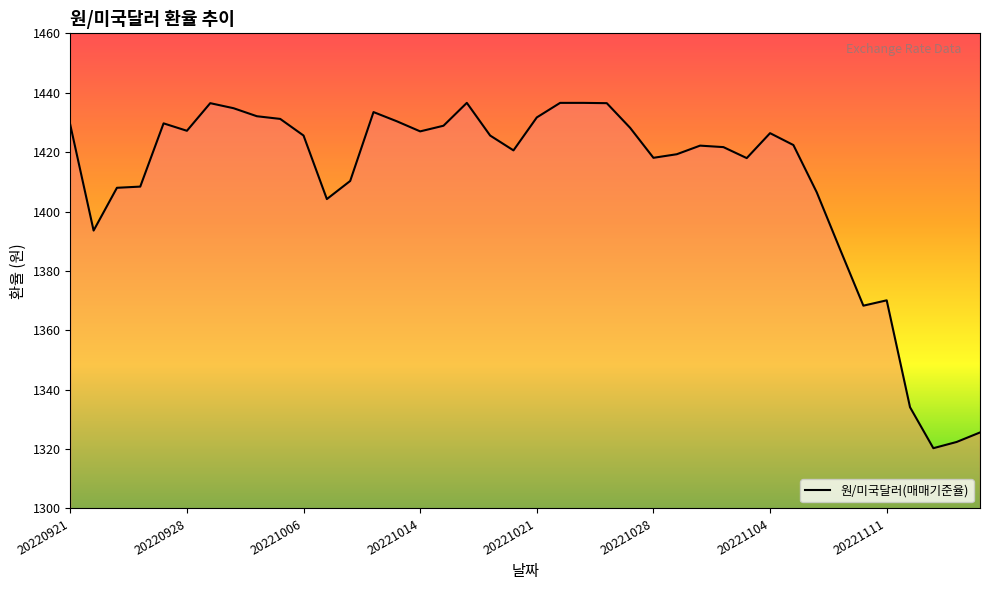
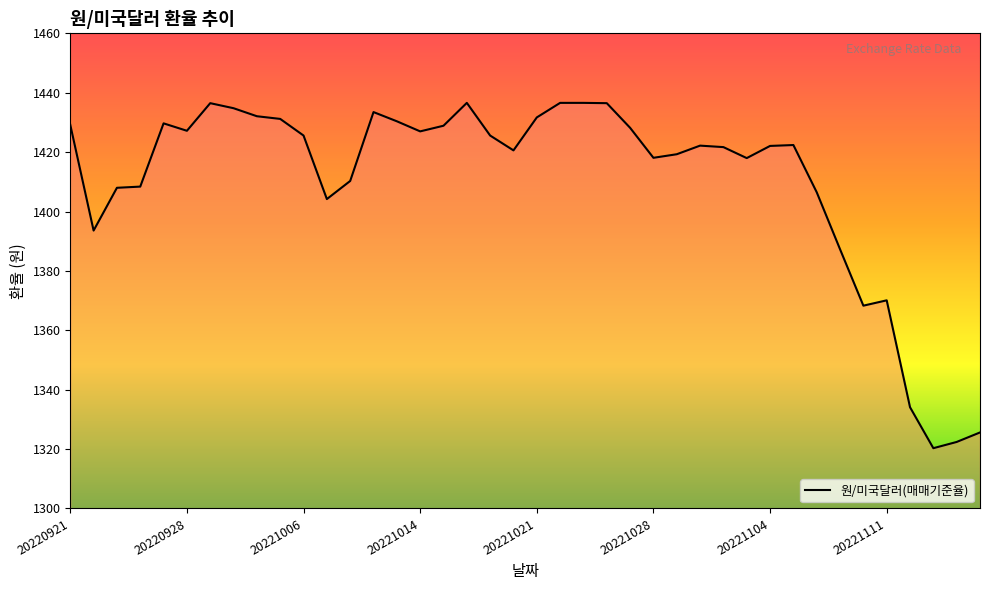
20221104: 1426 -> 1422
